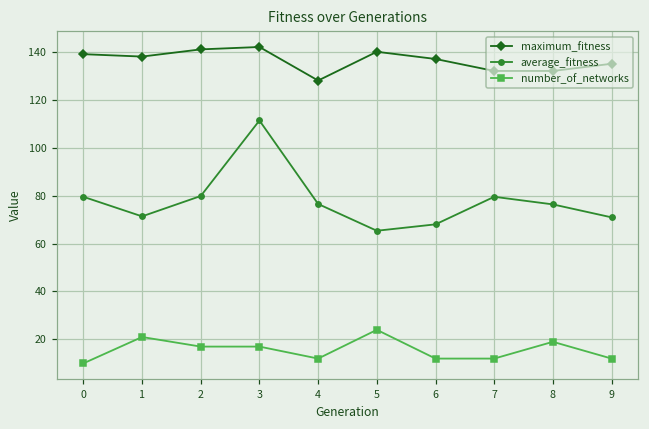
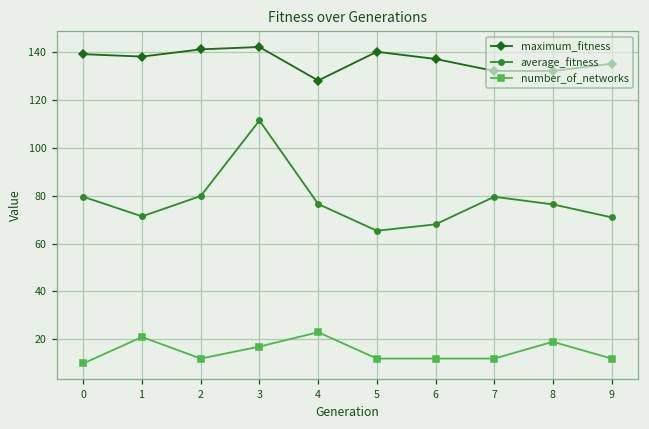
number_of_networks, 2: 17 -> 12
number_of_networks, 4: 12 -> 23
number_of_networks, 5: 24 -> 12
